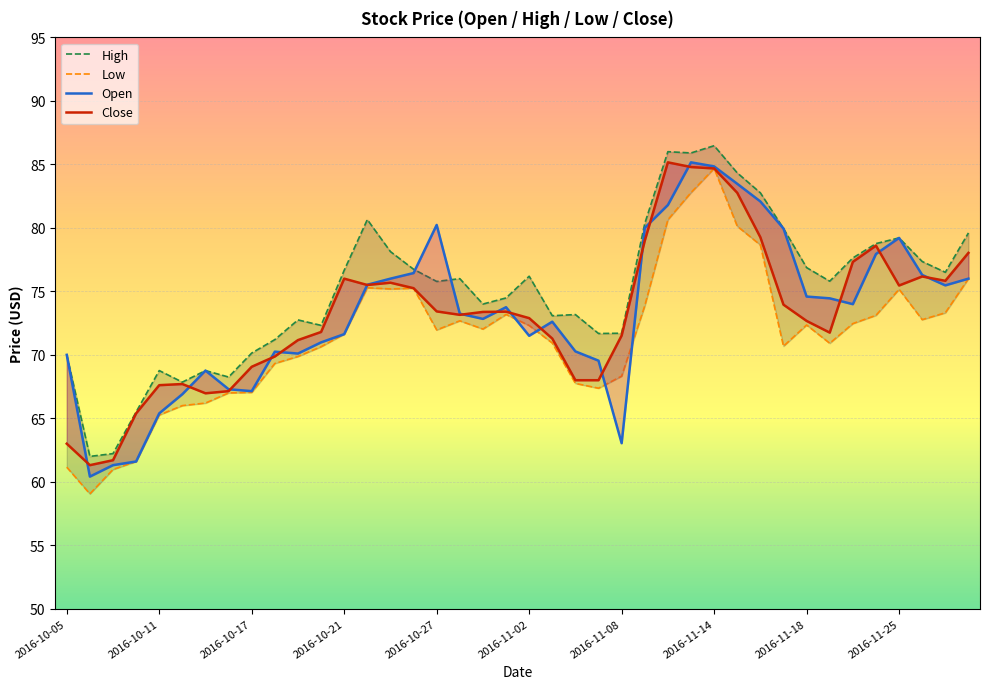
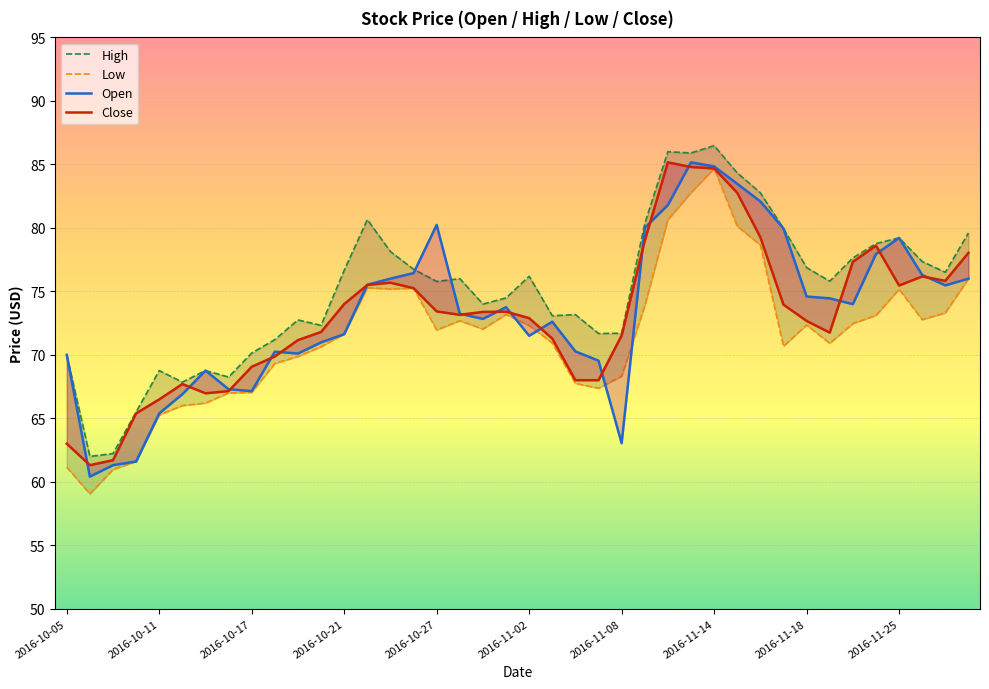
Close, 2016-10-11: 67.6 -> 66.5
Close, 2016-10-21: 76 -> 74
